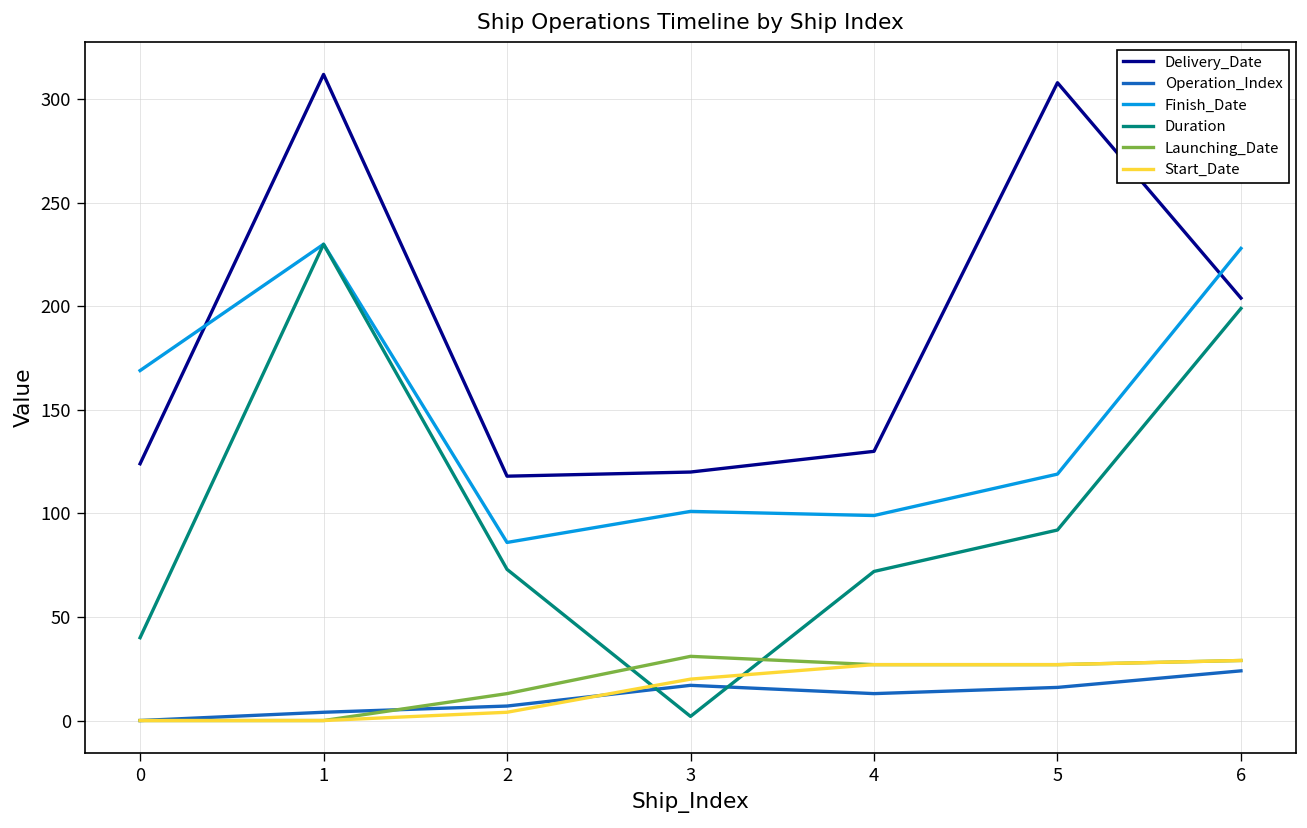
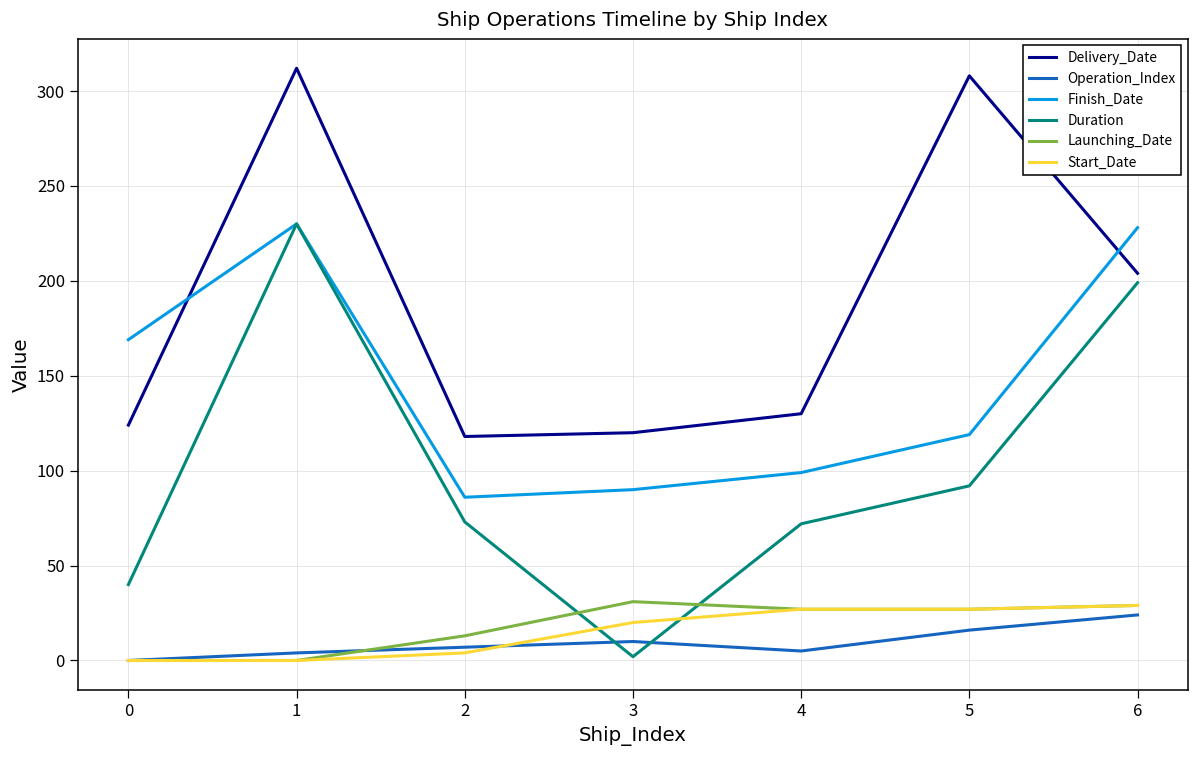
Operation_Index, 3: 17 -> 10
Finish_Date, 3: 101 -> 90
Operation_Index, 4: 13 -> 5
